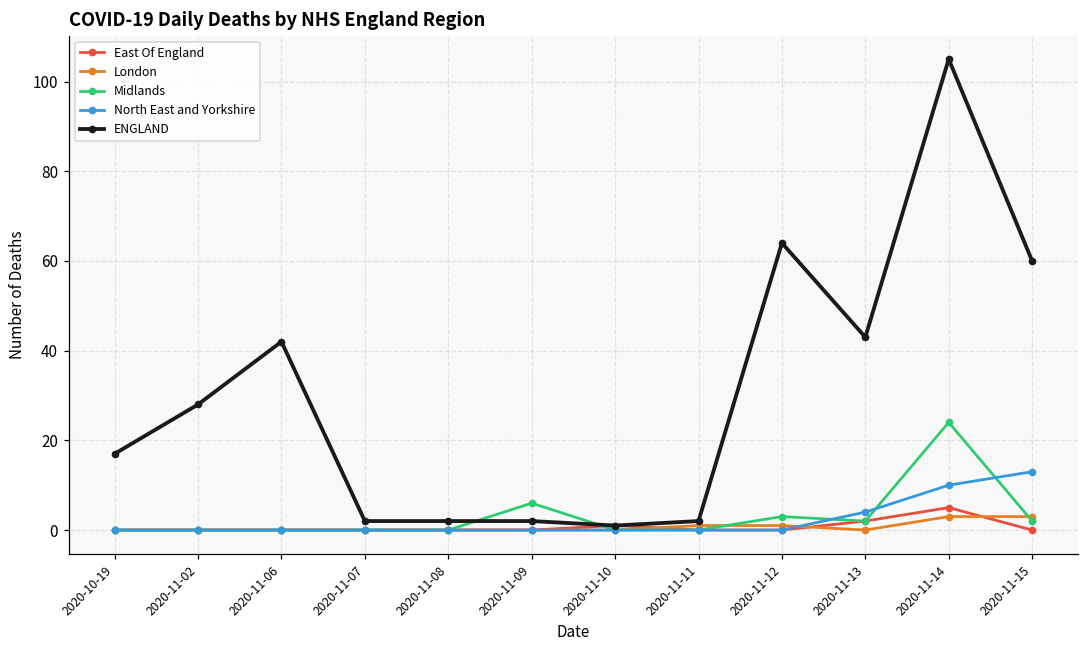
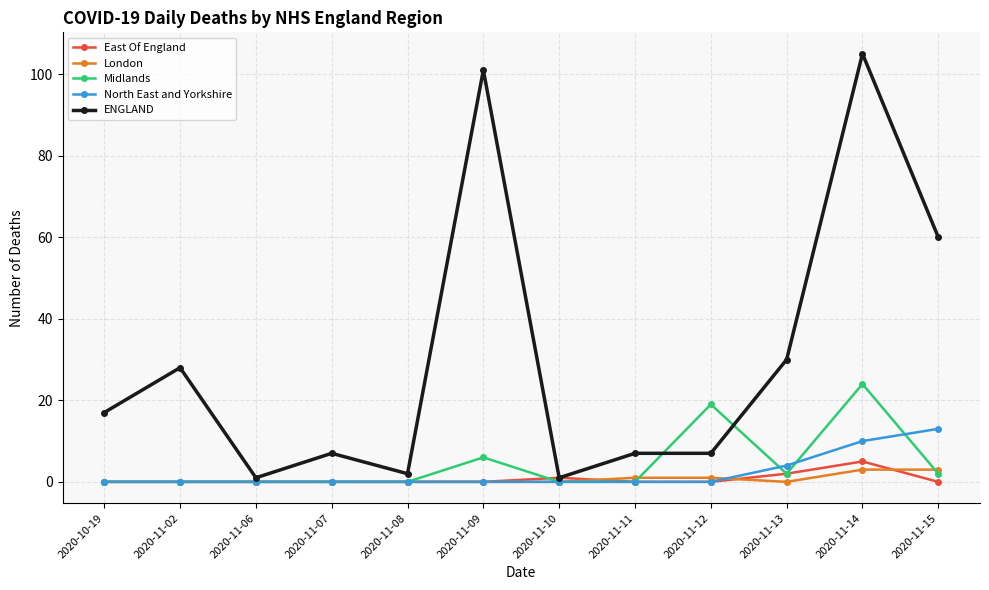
ENGLAND, 2020-11-06: 42 -> 1
ENGLAND, 2020-11-07: 2 -> 7
ENGLAND, 2020-11-09: 2 -> 101
ENGLAND, 2020-11-11: 2 -> 7
Midlands, 2020-11-12: 3 -> 19
ENGLAND, 2020-11-12: 64 -> 7
ENGLAND, 2020-11-13: 43 -> 30
